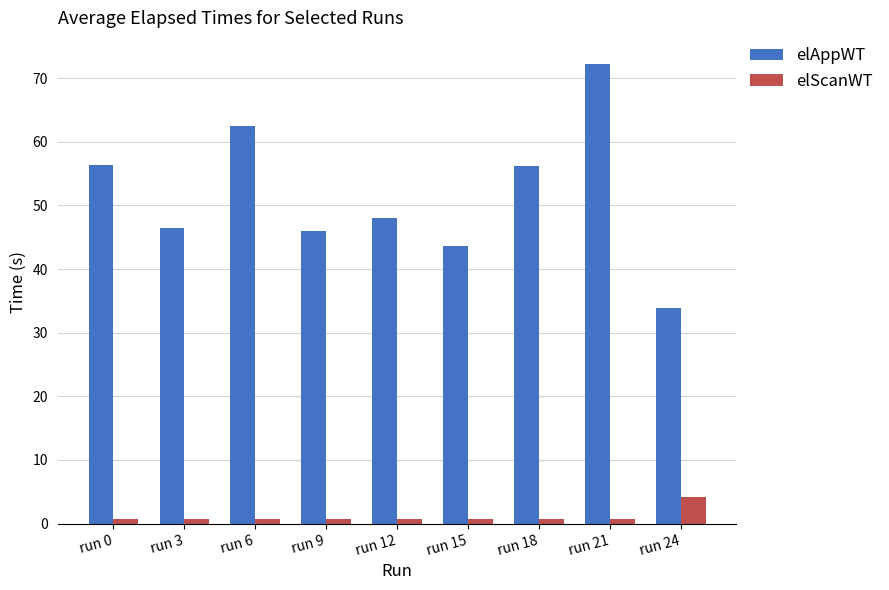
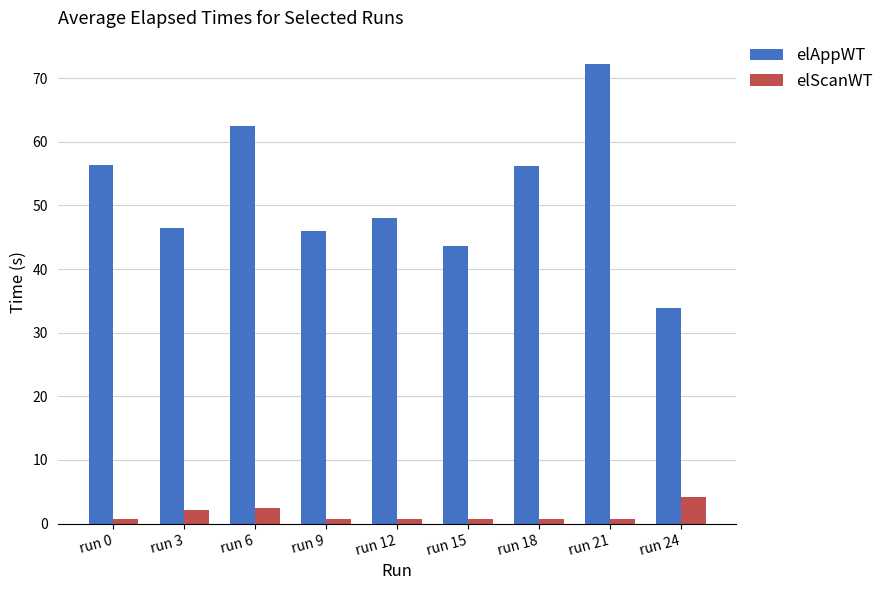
elScanWT, run 3: 1 -> 2
elScanWT, run 6: 1 -> 2
